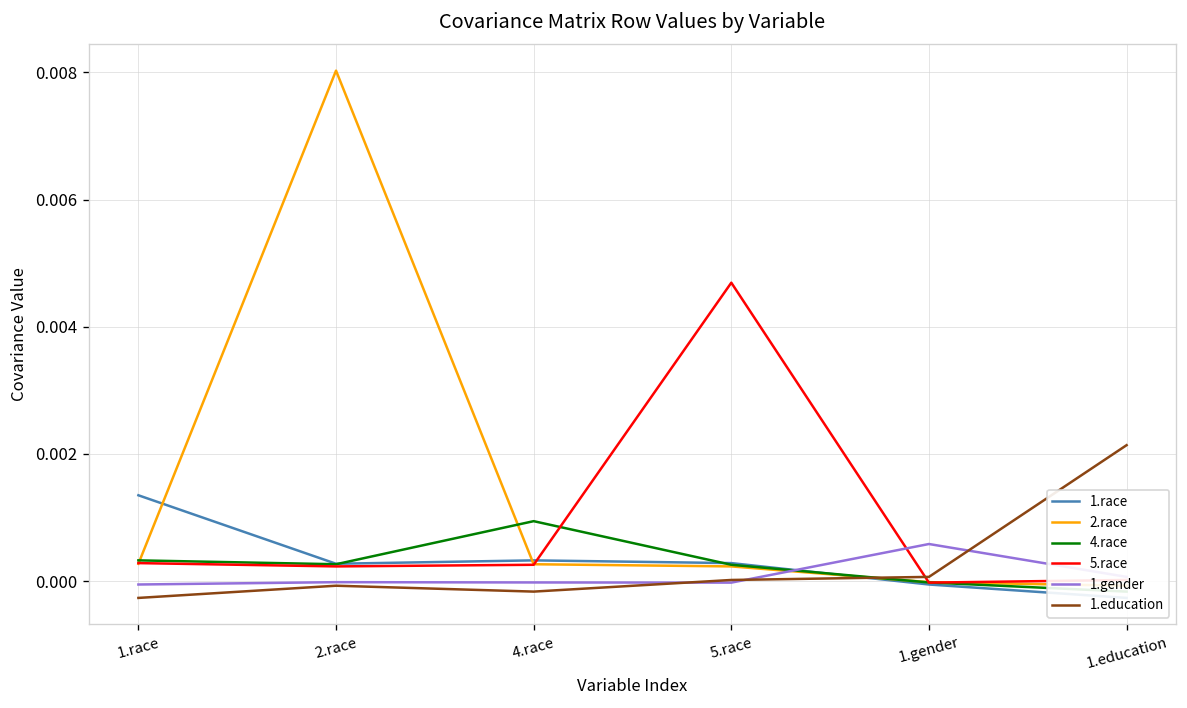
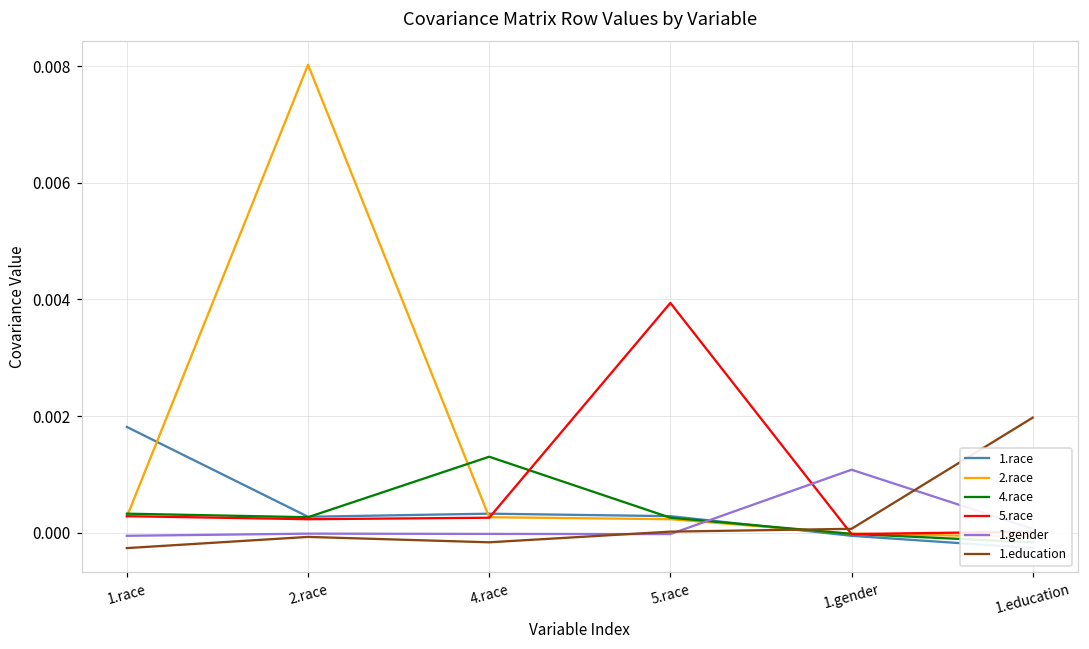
1.race, 1.race: 0.0013 -> 0.0018
4.race, 4.race: 0.0009 -> 0.0013
5.race, 5.race: 0.0047 -> 0.0039
1.gender, 1.gender: 0.0006 -> 0.0011
1.education, 1.education: 0.0021 -> 0.0020
